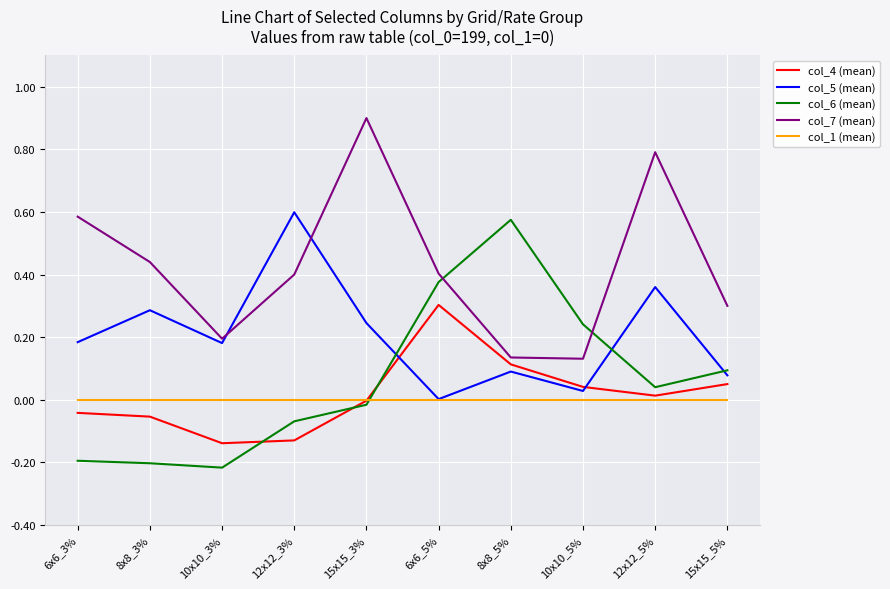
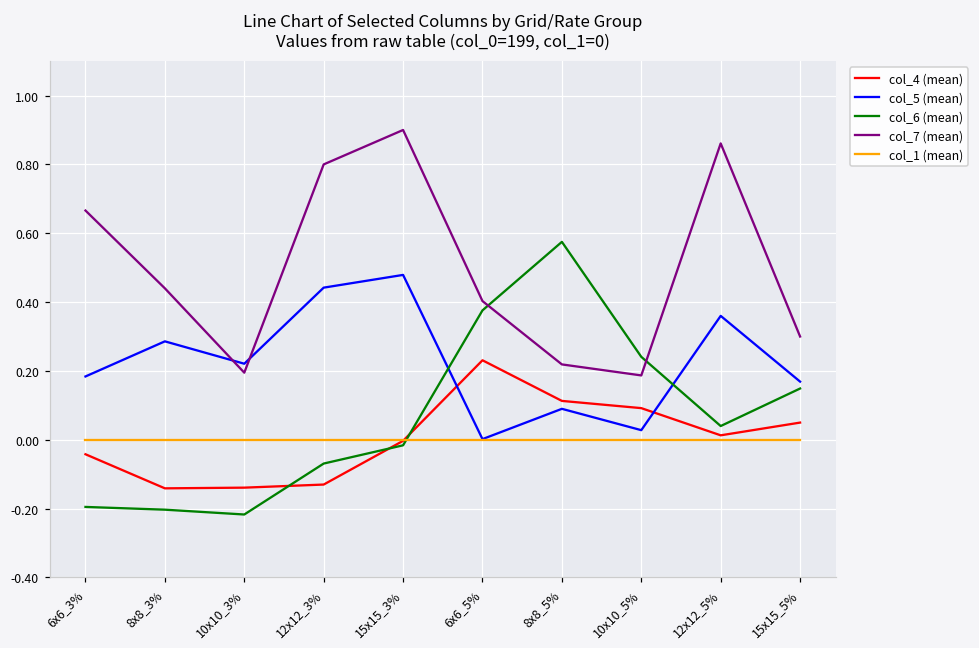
col_7 (mean), 6x6_3%: 0.59 -> 0.67
col_4 (mean), 8x8_3%: -0.05 -> -0.14
col_5 (mean), 10x10_3%: 0.18 -> 0.22
col_5 (mean), 12x12_3%: 0.60 -> 0.44
col_7 (mean), 12x12_3%: 0.4 -> 0.8
col_5 (mean), 15x15_3%: 0.25 -> 0.48
col_4 (mean), 6x6_5%: 0.30 -> 0.23
col_7 (mean), 8x8_5%: 0.14 -> 0.22
col_4 (mean), 10x10_5%: 0.04 -> 0.09
col_7 (mean), 10x10_5%: 0.13 -> 0.19
col_7 (mean), 12x12_5%: 0.79 -> 0.86
col_5 (mean), 15x15_5%: 0.08 -> 0.17
col_6 (mean), 15x15_5%: 0.09 -> 0.15
